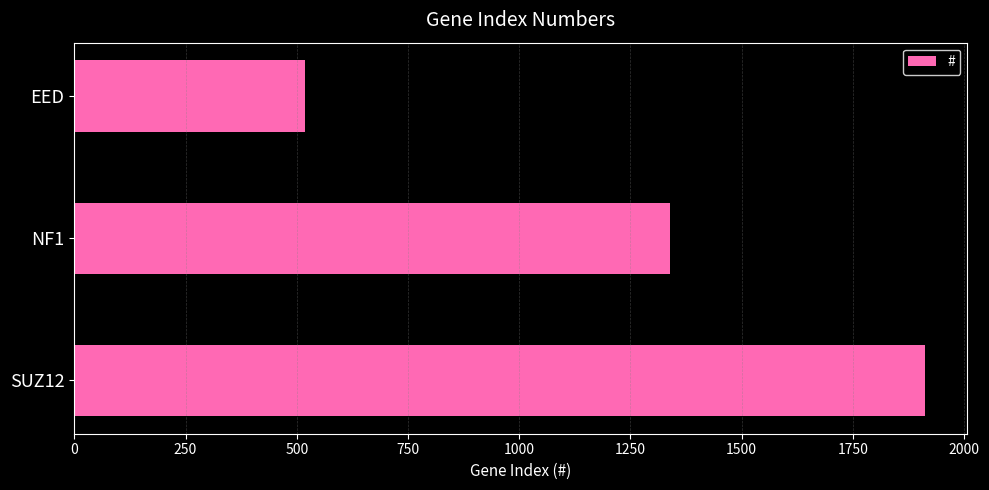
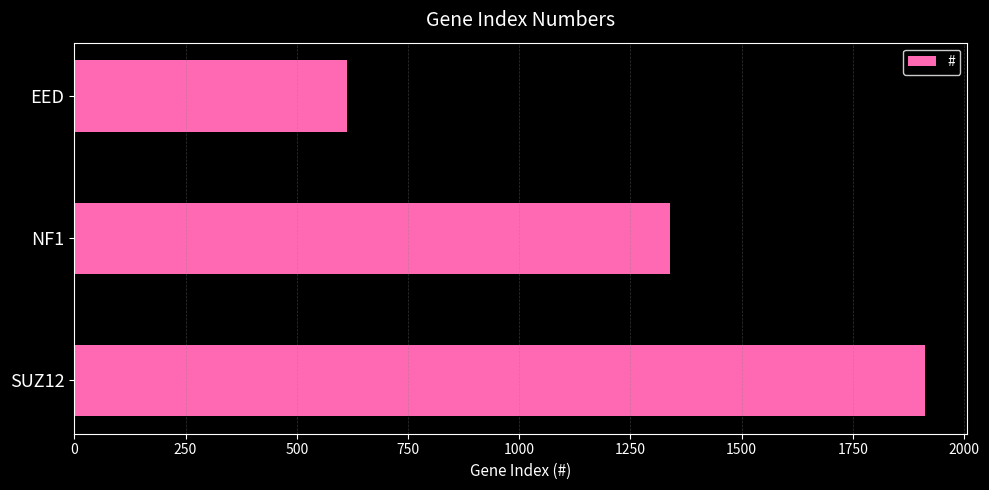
EED: 520 -> 610
